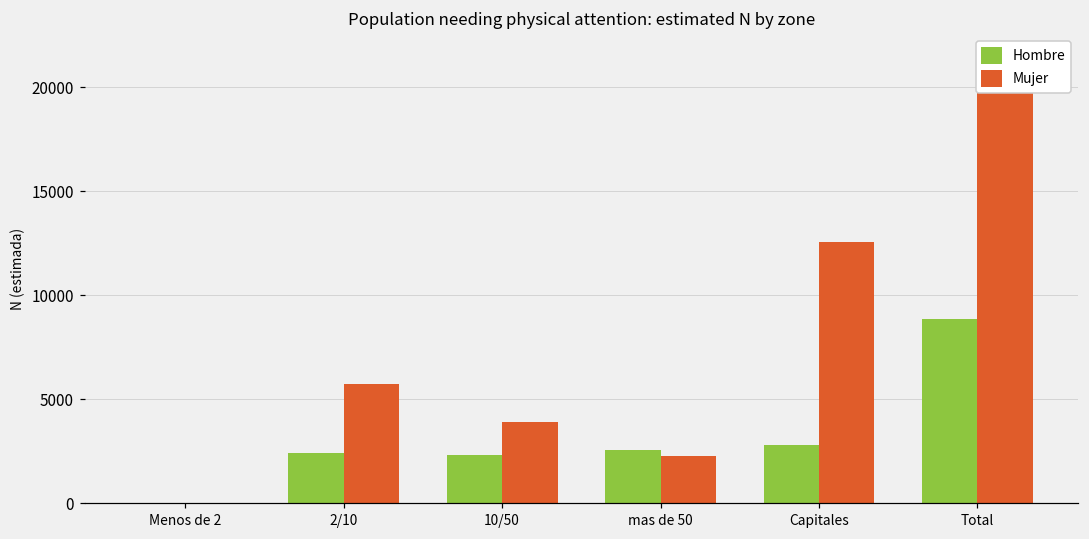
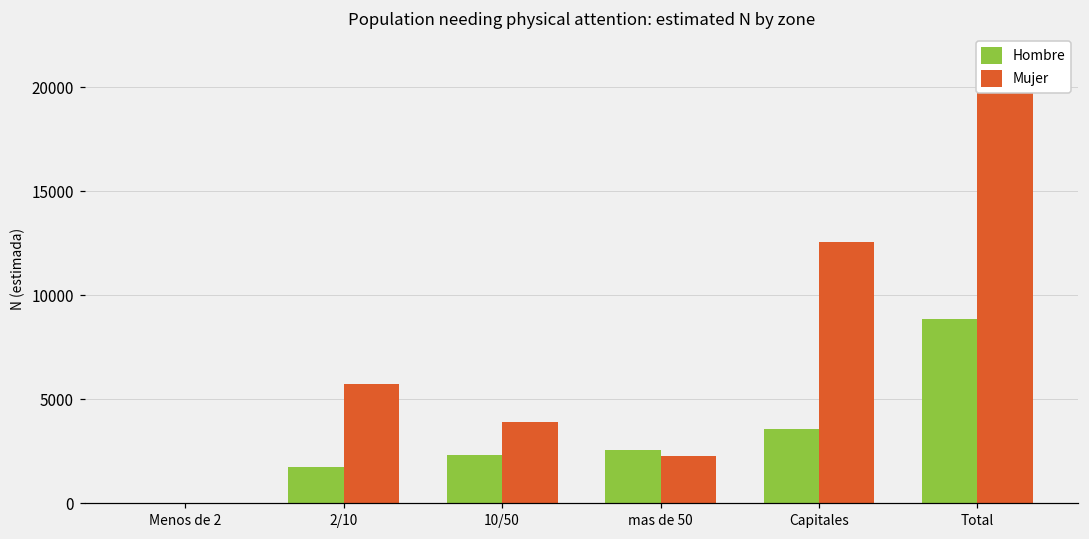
Hombre, 2/10: 2400 -> 1700
Hombre, Capitales: 2800 -> 3600
